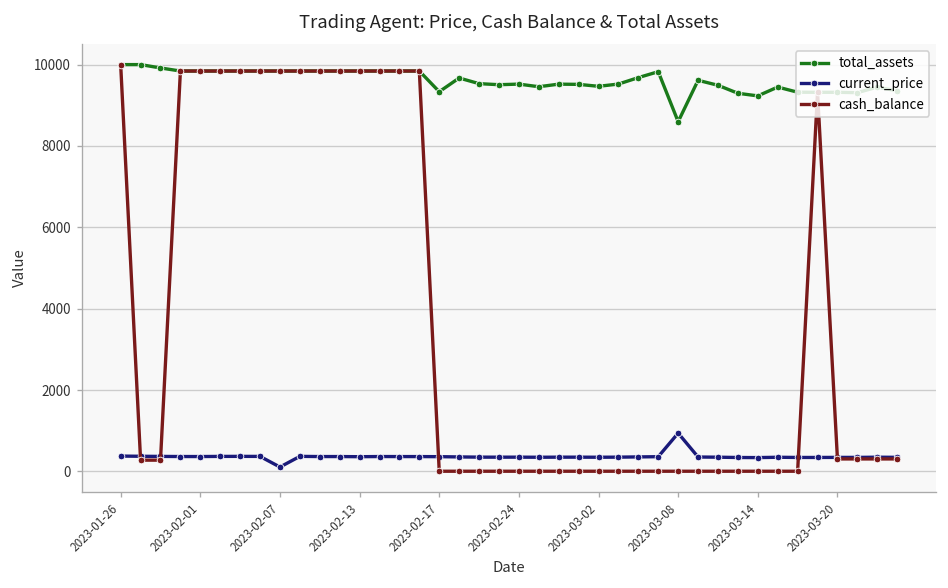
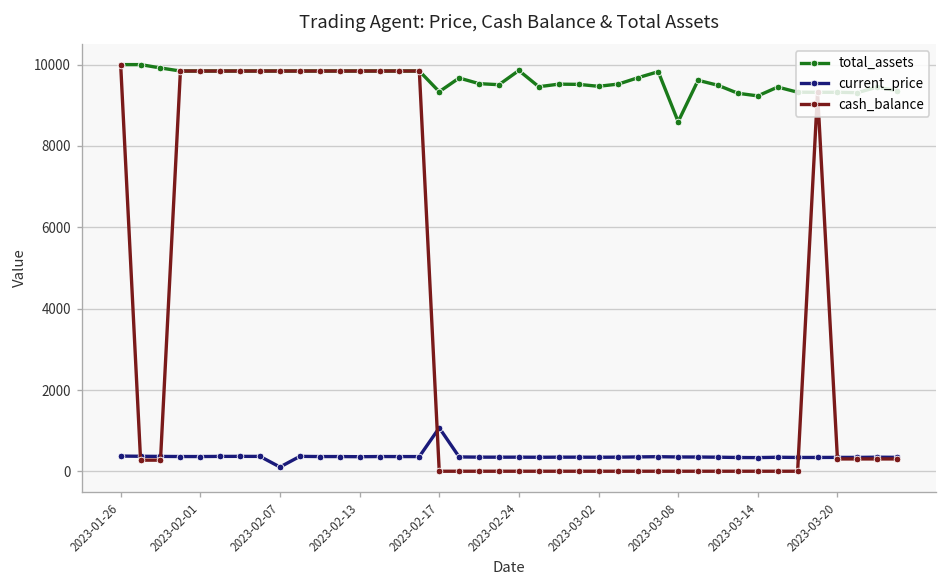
current_price, 2023-02-17: 400 -> 1100
total_assets, 2023-02-24: 9500 -> 9900
current_price, 2023-03-08: 900 -> 400
